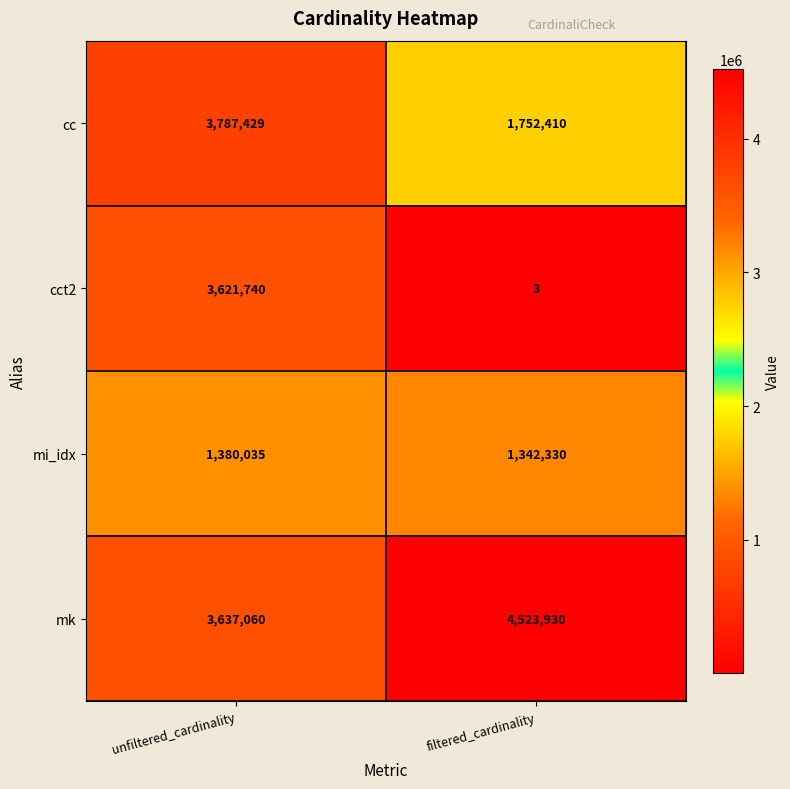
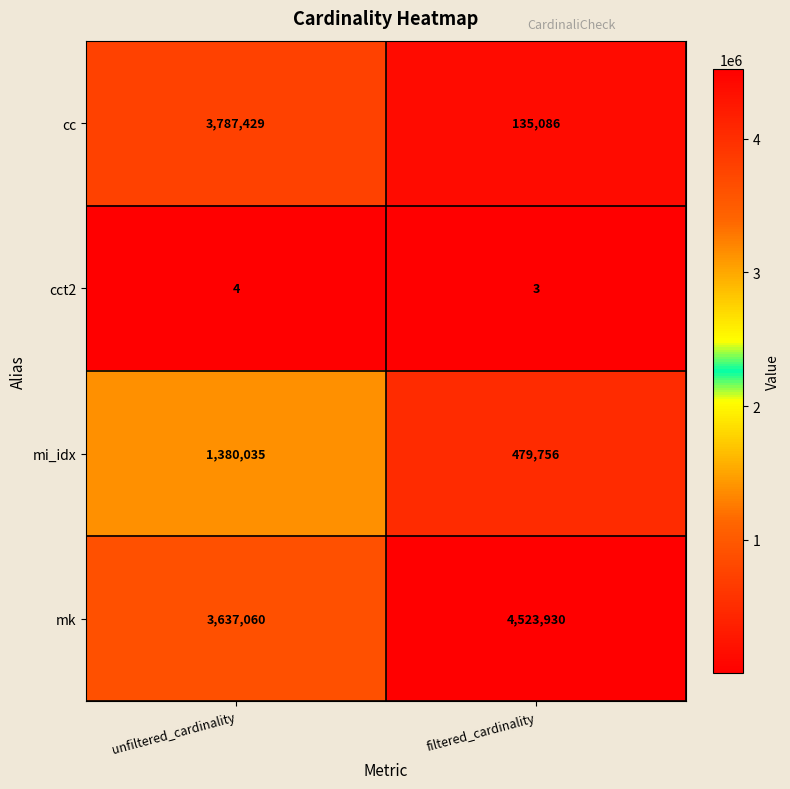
cc, filtered_cardinality: 1,752,410 -> 135,086
cct2, unfiltered_cardinality: 3,621,740 -> 4
mi_idx, filtered_cardinality: 1,342,330 -> 479,756
